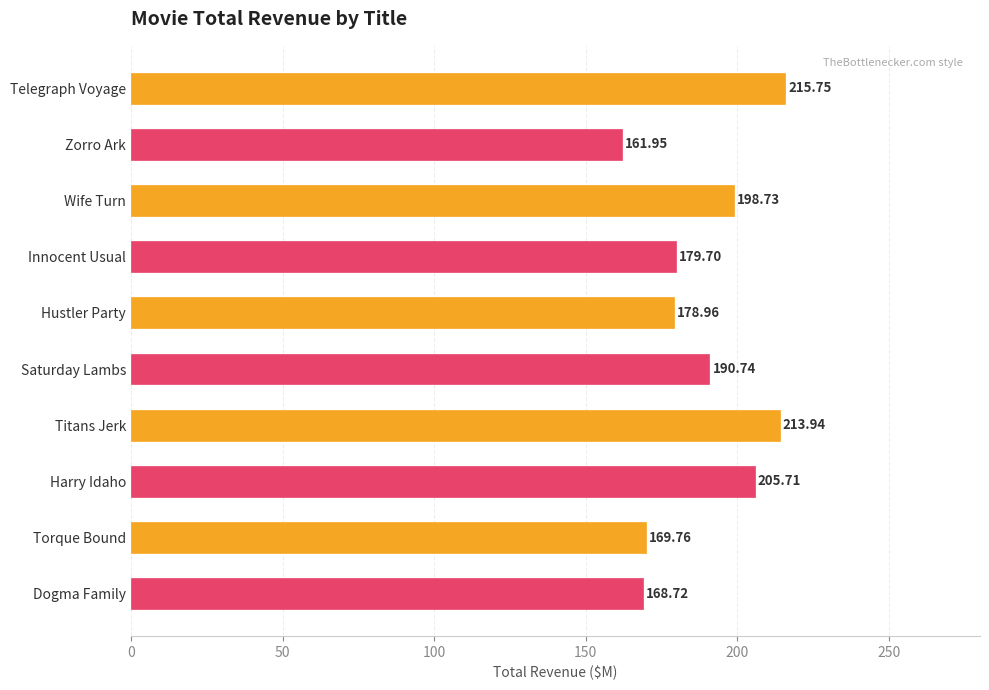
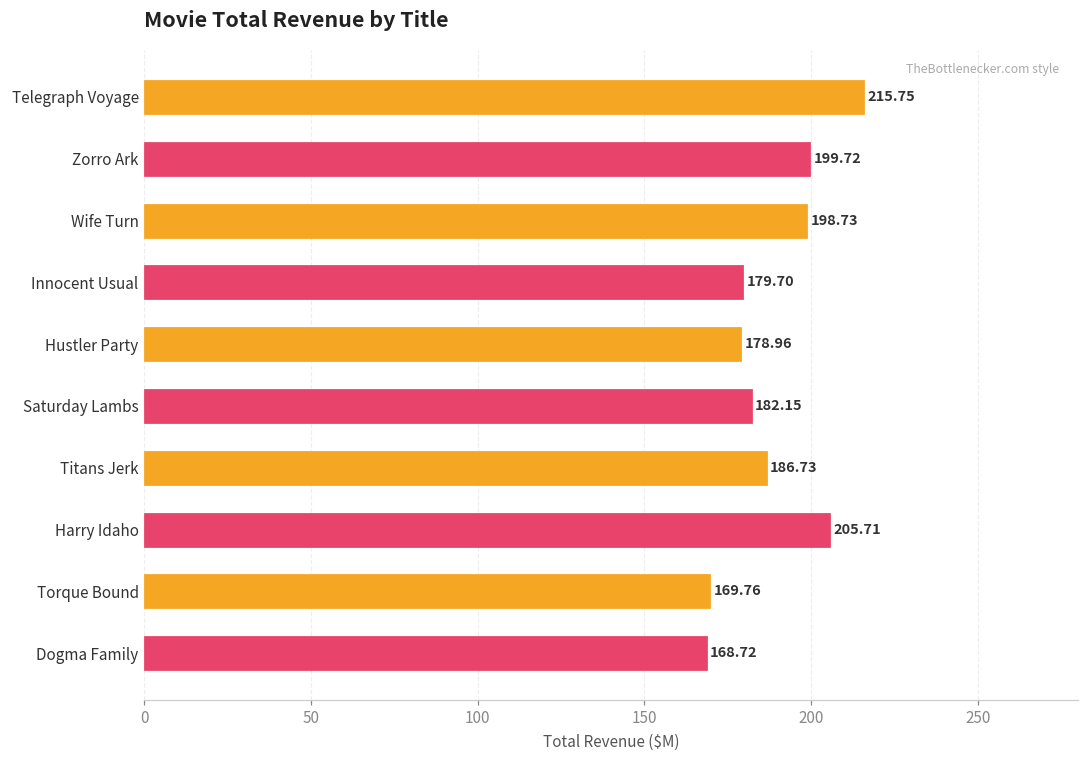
Zorro Ark: 161.95 -> 199.72
Saturday Lambs: 190.74 -> 182.15
Titans Jerk: 213.94 -> 186.73
